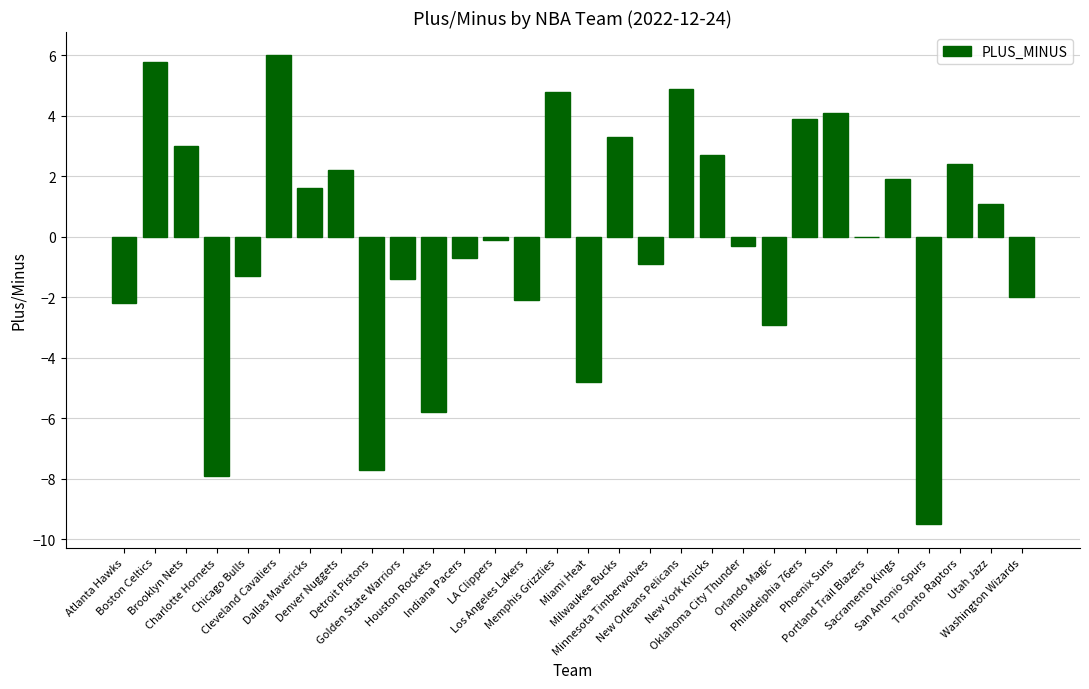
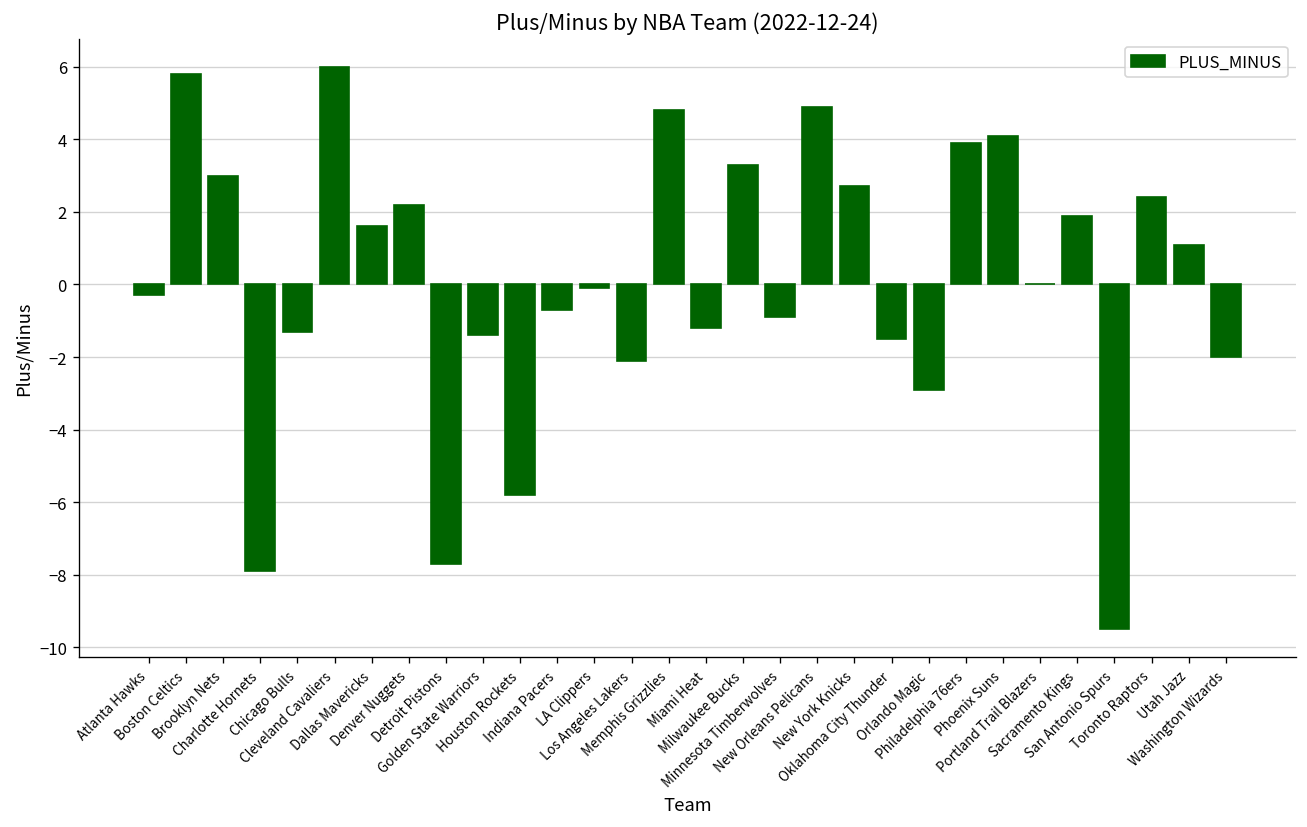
Atlanta Hawks: -2.2 -> -0.3
Miami Heat: -4.8 -> -1.2
Oklahoma City Thunder: -0.3 -> -1.5
